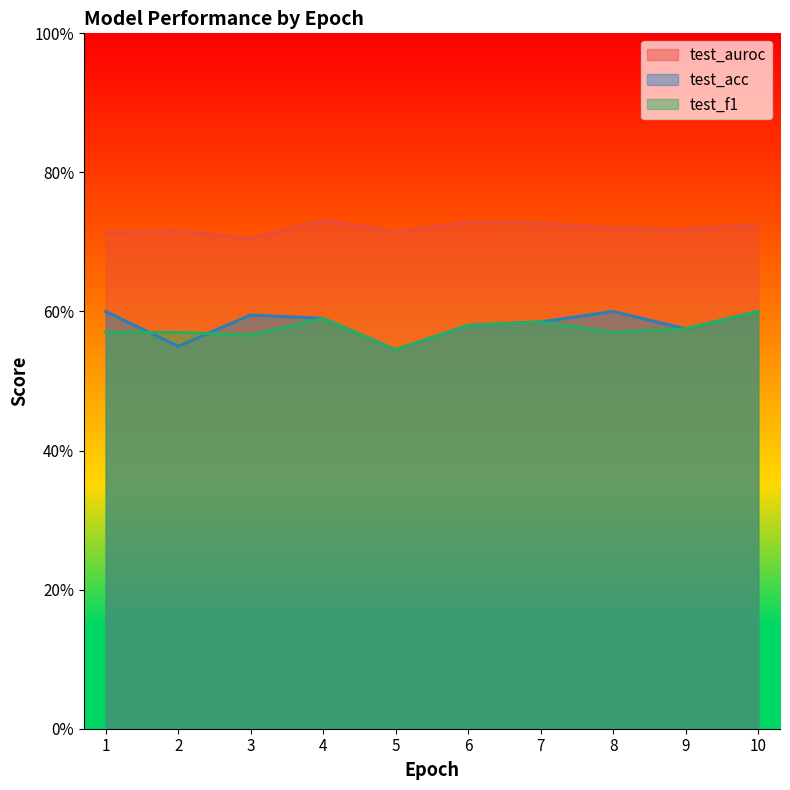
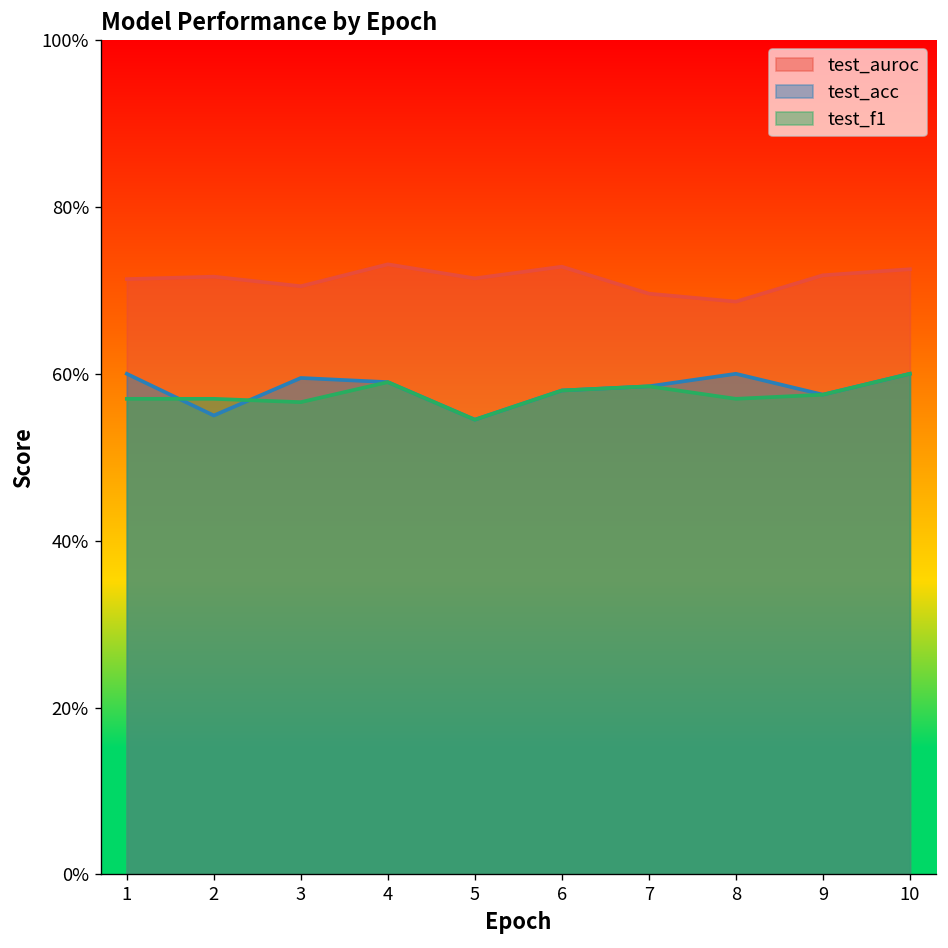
test_auroc, 7: 73% -> 70%
test_auroc, 8: 72% -> 69%
